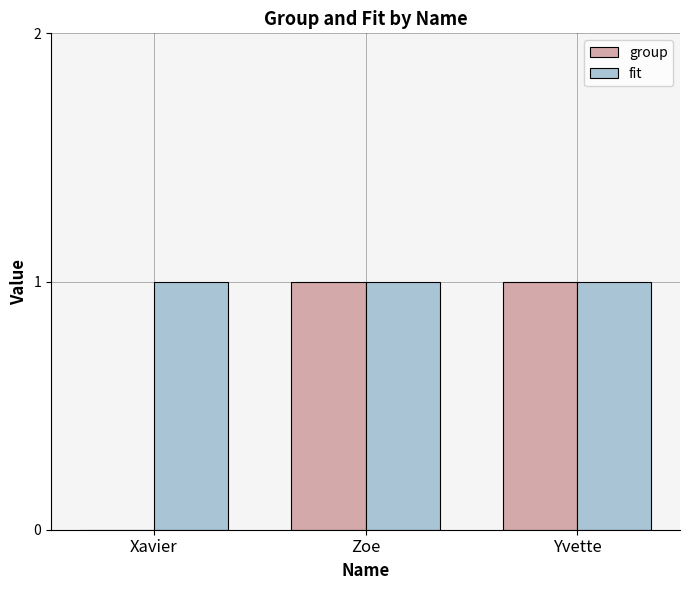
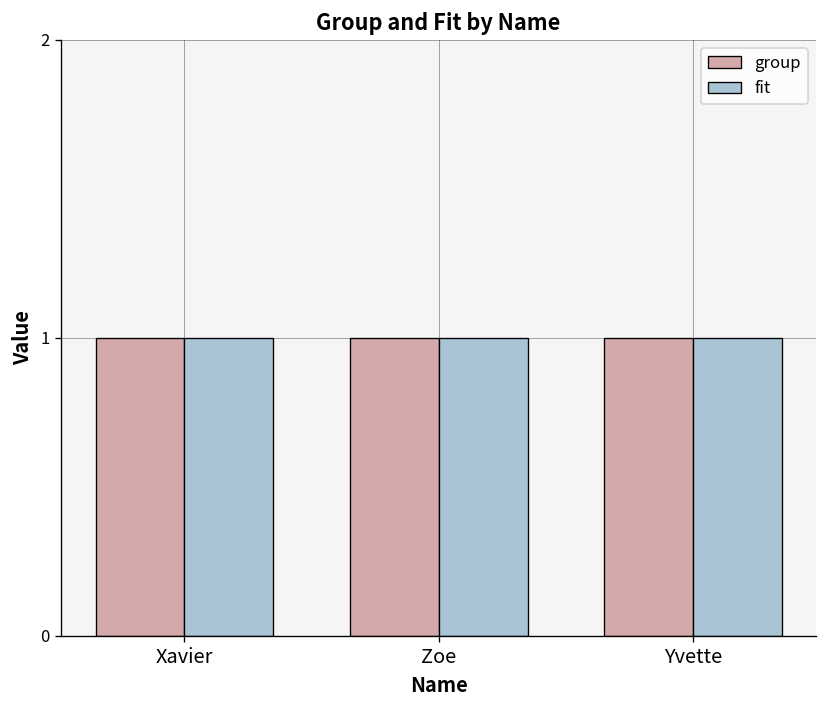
group, Xavier: 0 -> 1
